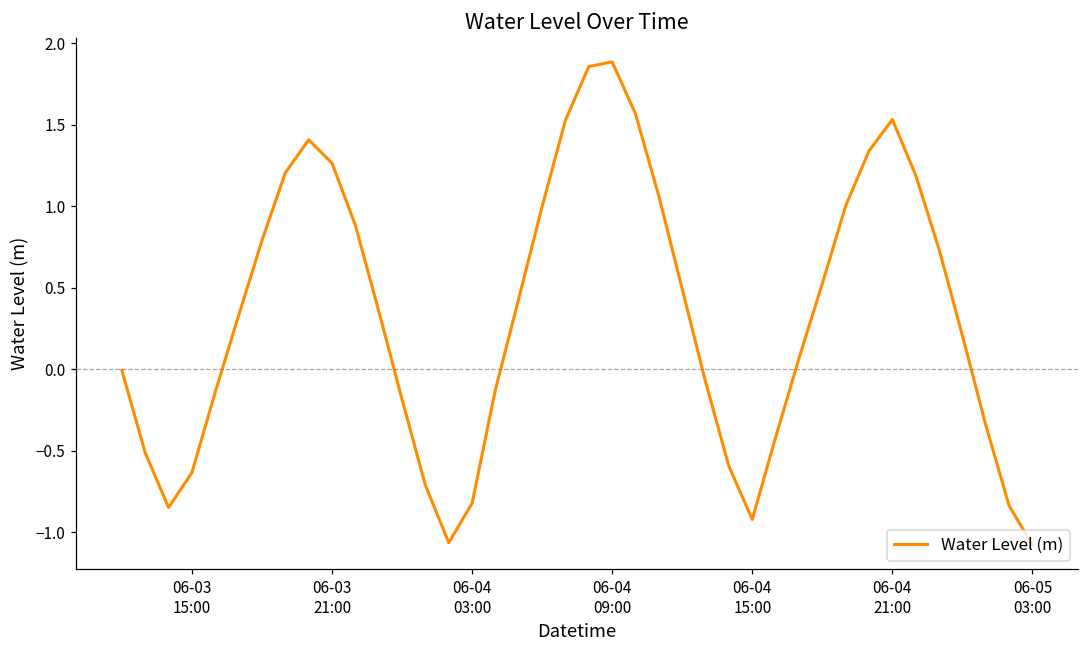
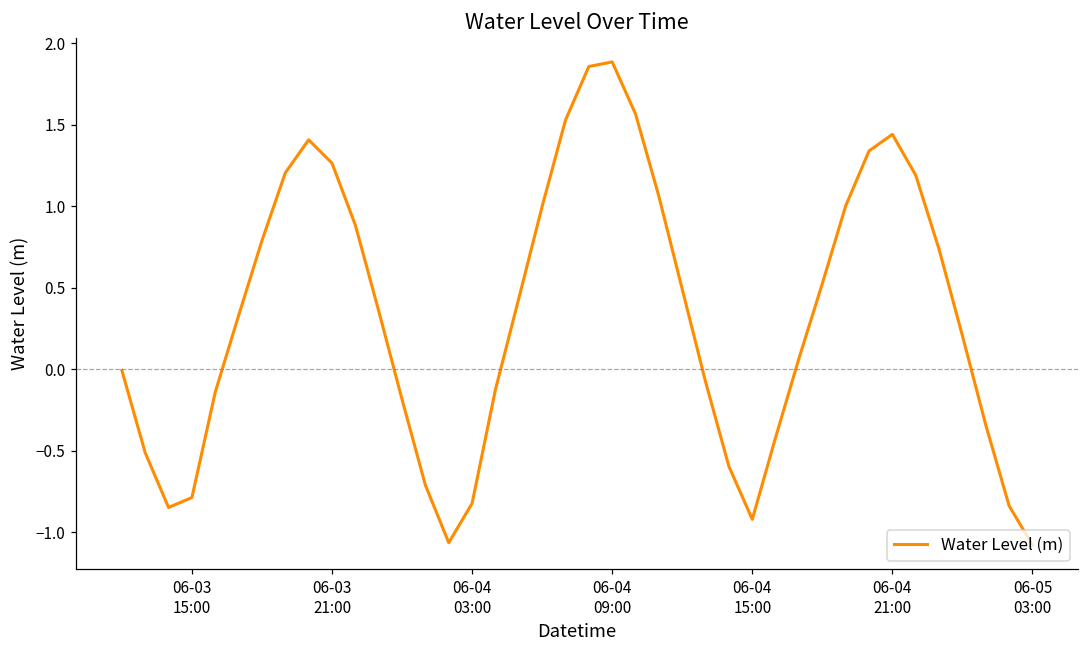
06-03 15:00: -0.63 -> -0.79
06-04 21:00: 1.53 -> 1.44
